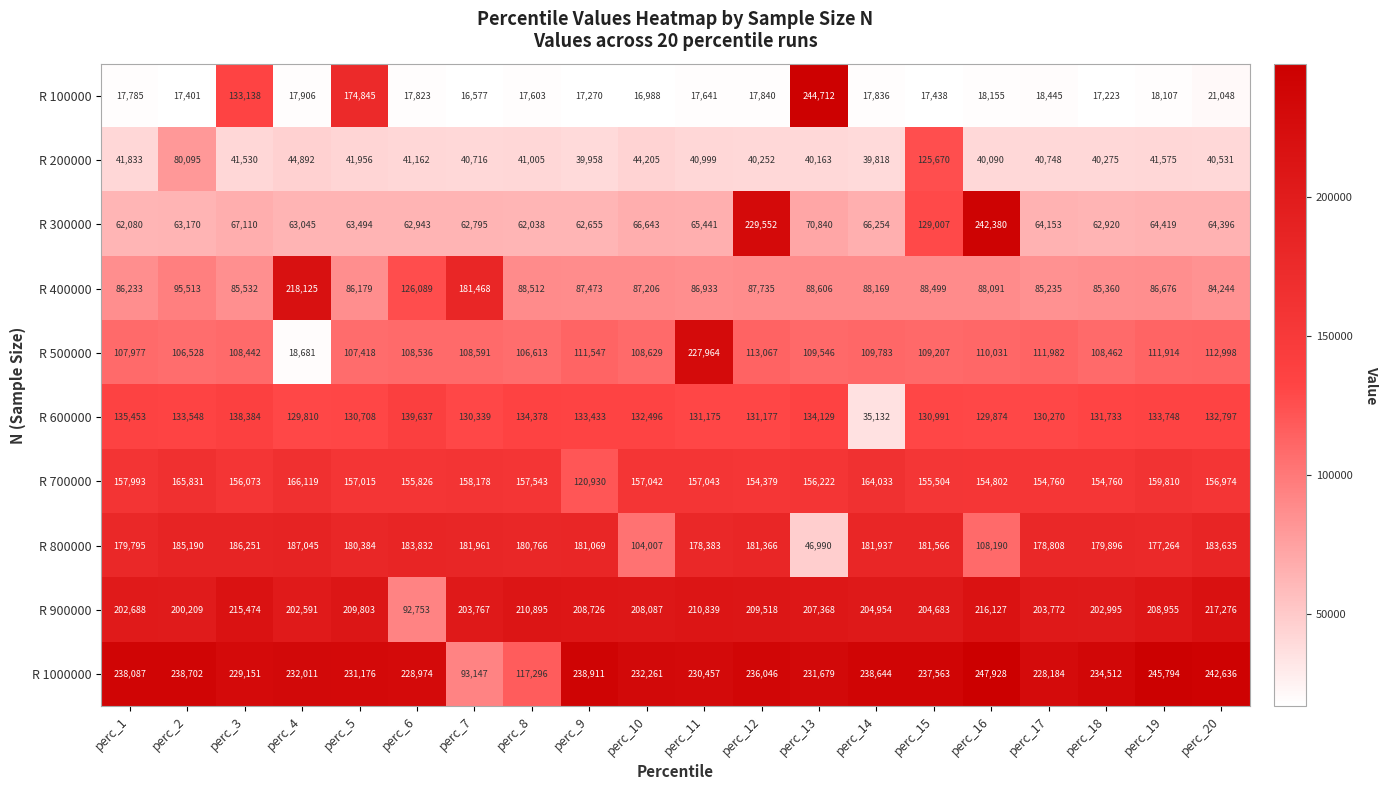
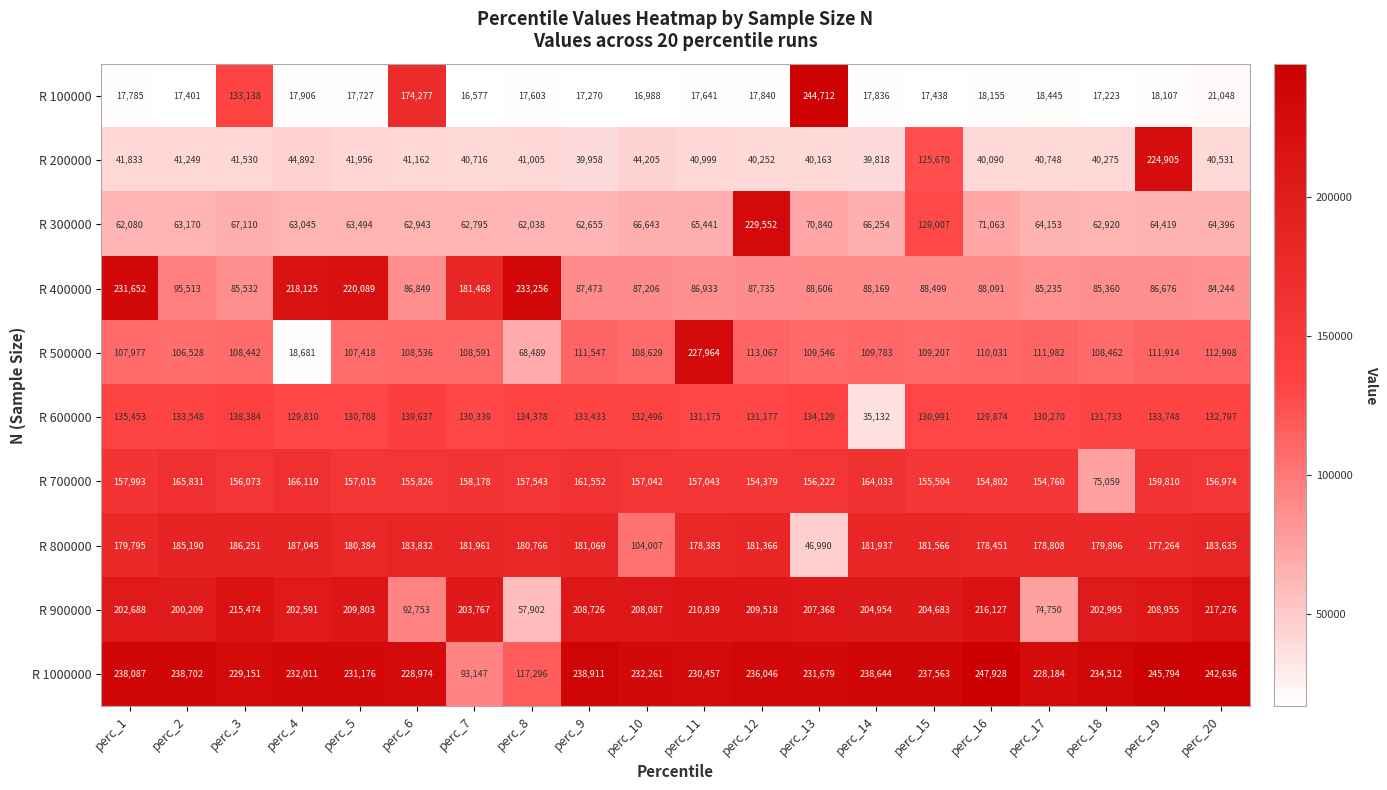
R 100000, perc_5: 174,845 -> 17,727
R 100000, perc_6: 17,823 -> 174,277
R 200000, perc_2: 80,095 -> 41,249
R 200000, perc_19: 41,575 -> 224,905
R 300000, perc_16: 242,380 -> 71,063
R 400000, perc_1: 86,233 -> 231,652
R 400000, perc_5: 86,179 -> 220,089
R 400000, perc_6: 126,089 -> 86,849
R 400000, perc_8: 88,512 -> 233,256
R 500000, perc_8: 106,613 -> 68,489
R 700000, perc_9: 120,930 -> 161,552
R 700000, perc_18: 154,760 -> 75,059
R 800000, perc_16: 108,190 -> 178,451
R 900000, perc_8: 210,895 -> 57,902
R 900000, perc_17: 203,772 -> 74,750
